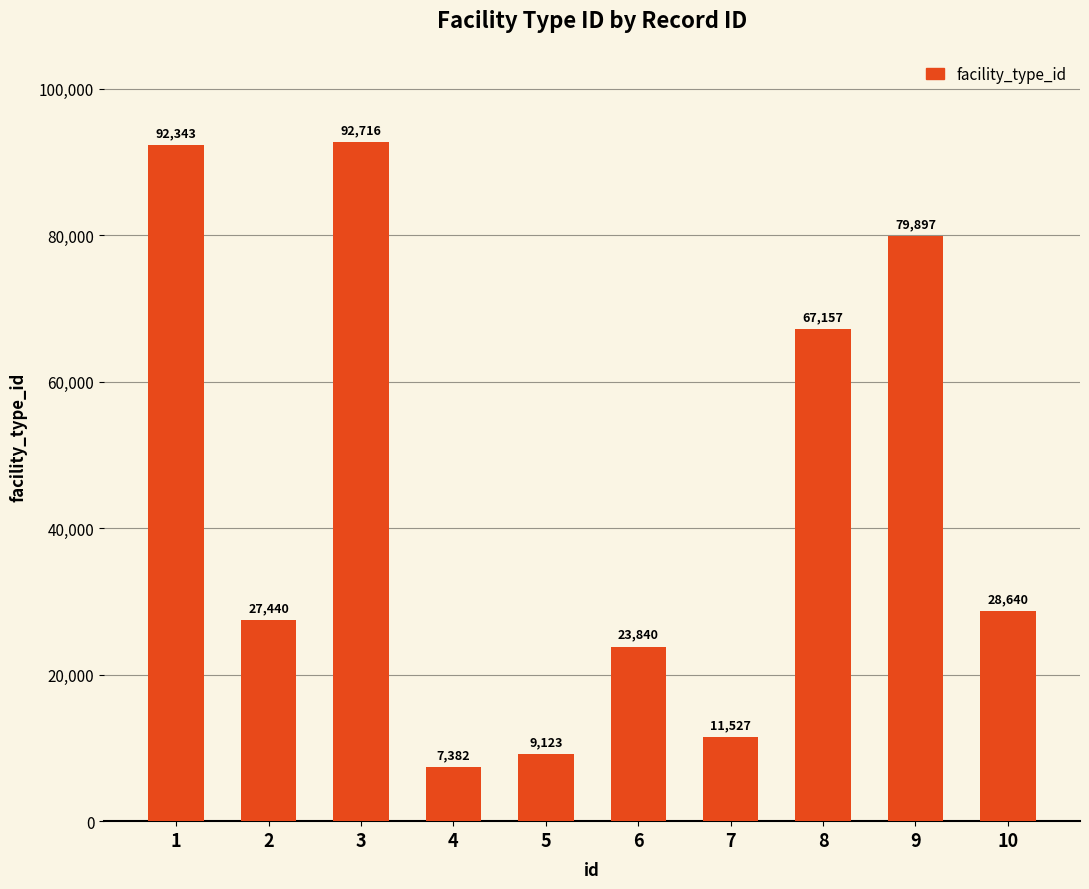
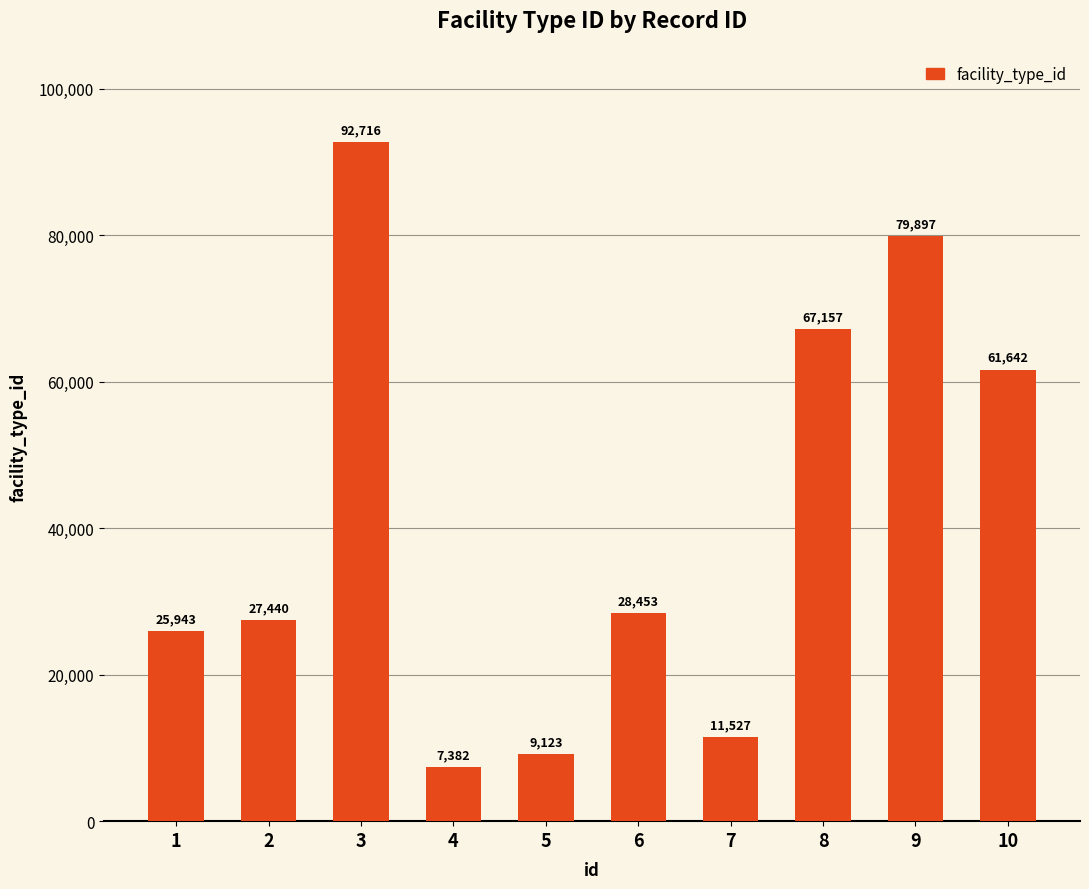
1: 92,343 -> 25,943
6: 23,840 -> 28,453
10: 28,640 -> 61,642
